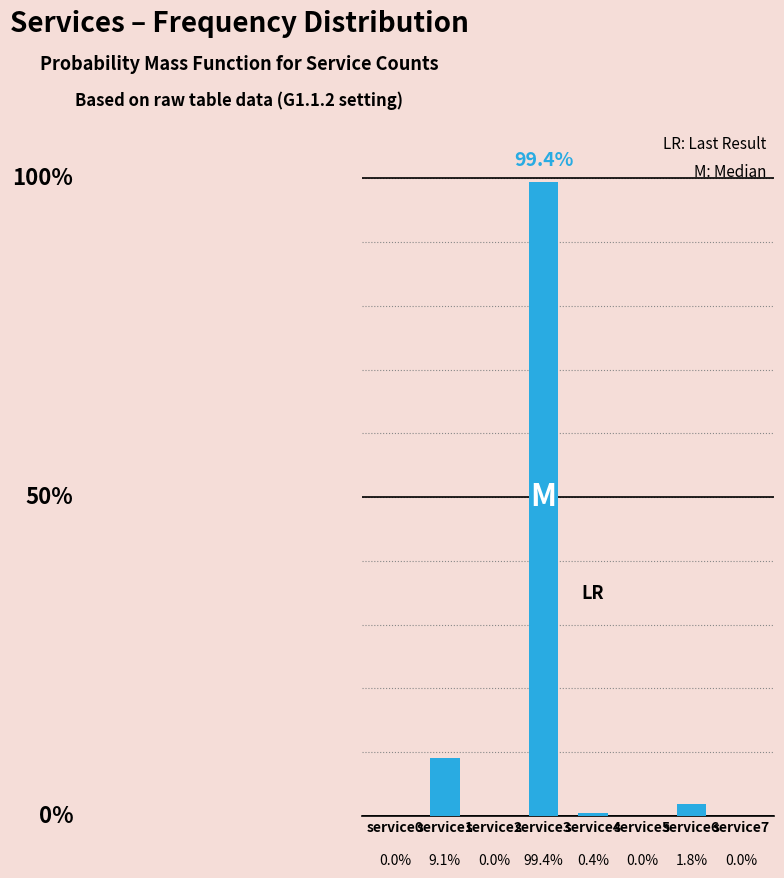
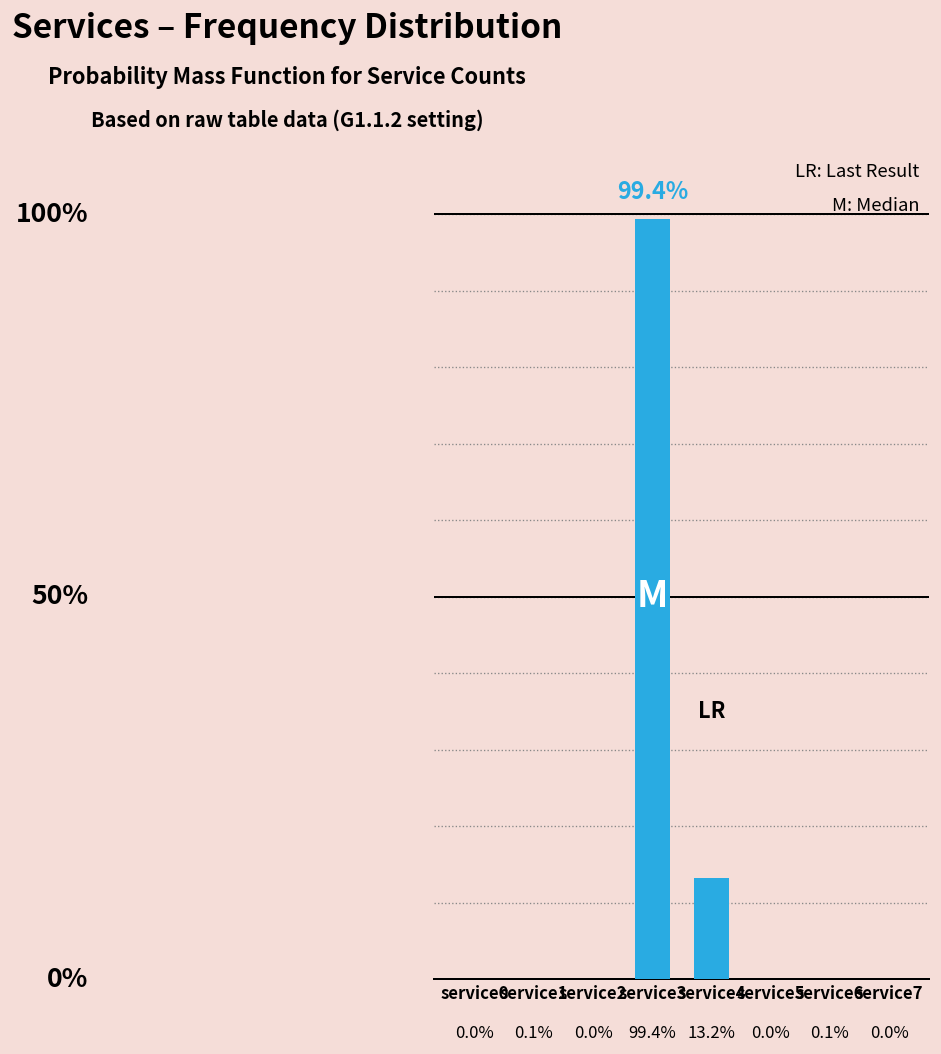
service1: 9.1% -> 0.1%
service4: 0.4% -> 13.2%
service6: 1.8% -> 0.1%
